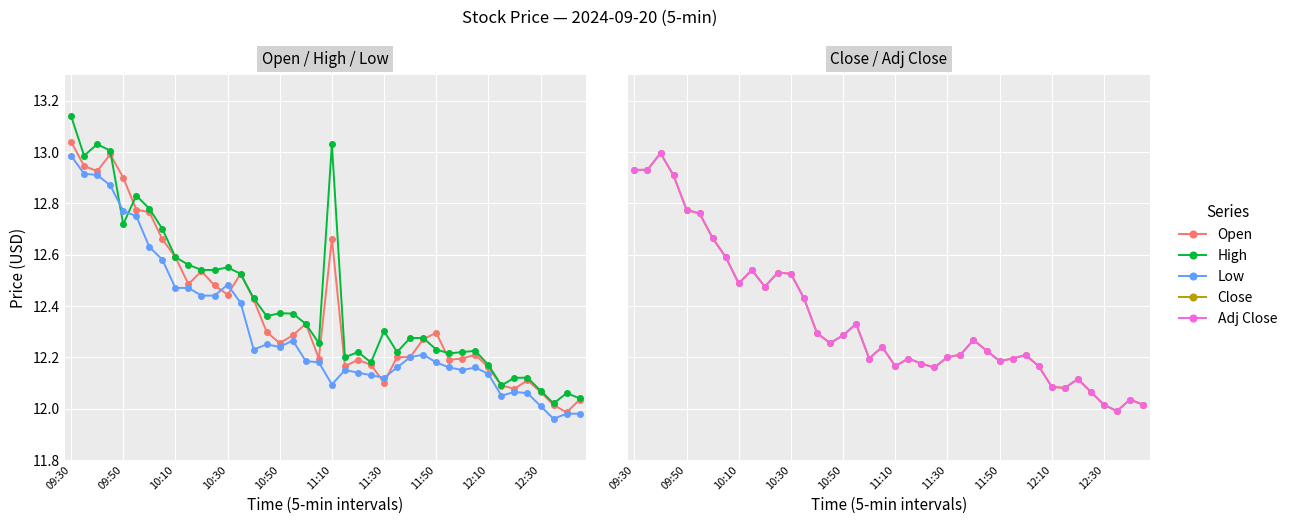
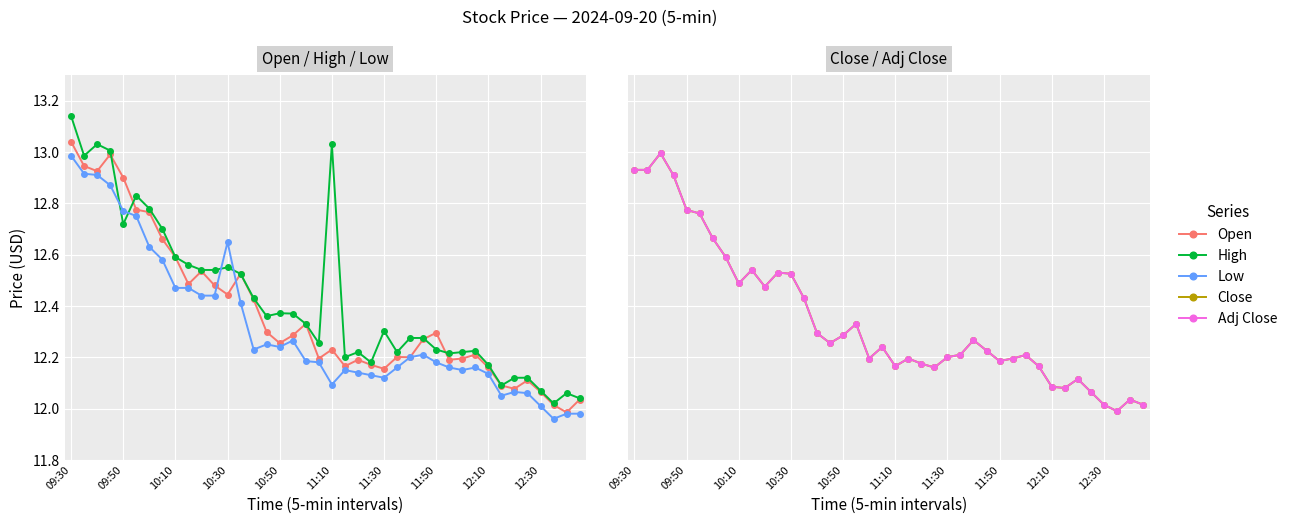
Open / High / Low, Low, 10:30: 12.48 -> 12.65
Open / High / Low, Open, 11:10: 12.66 -> 12.23
Open / High / Low, Open, 11:30: 12.10 -> 12.15
